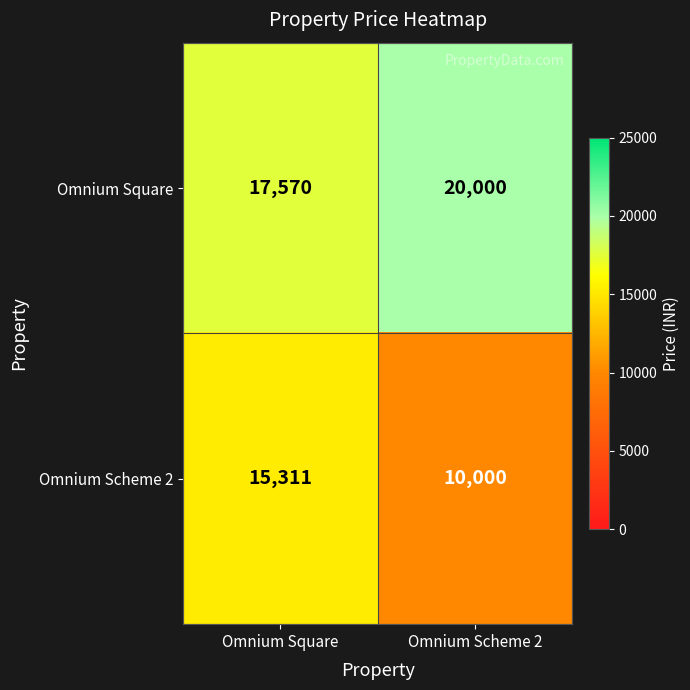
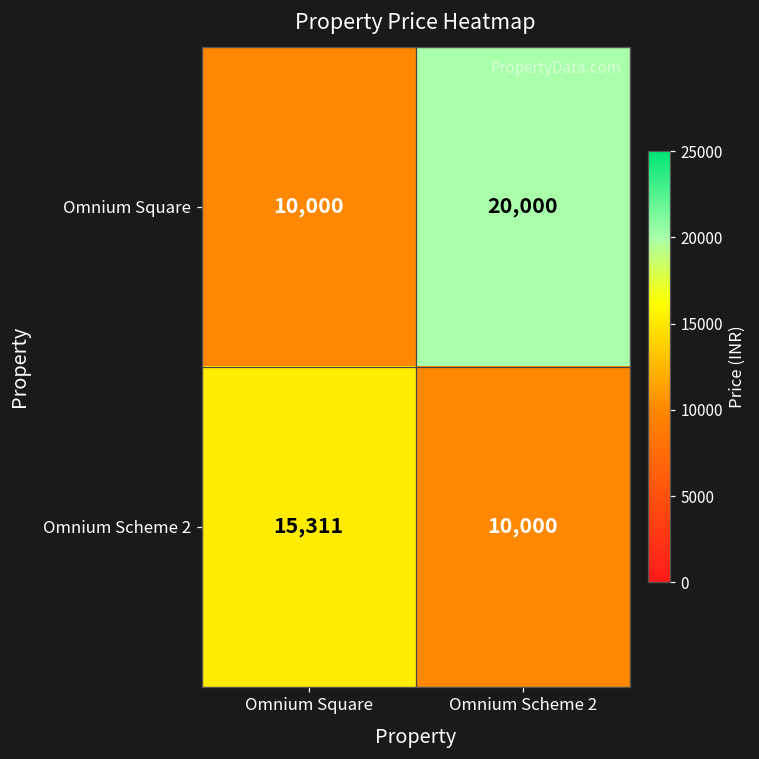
Omnium Square, Omnium Square: 17,570 -> 10,000
